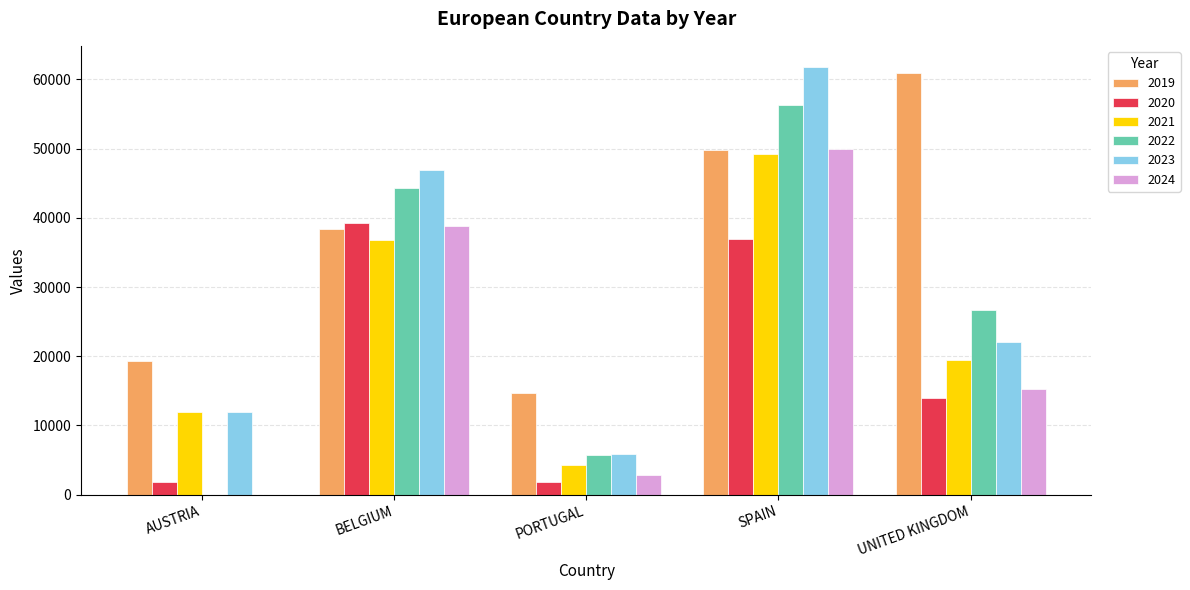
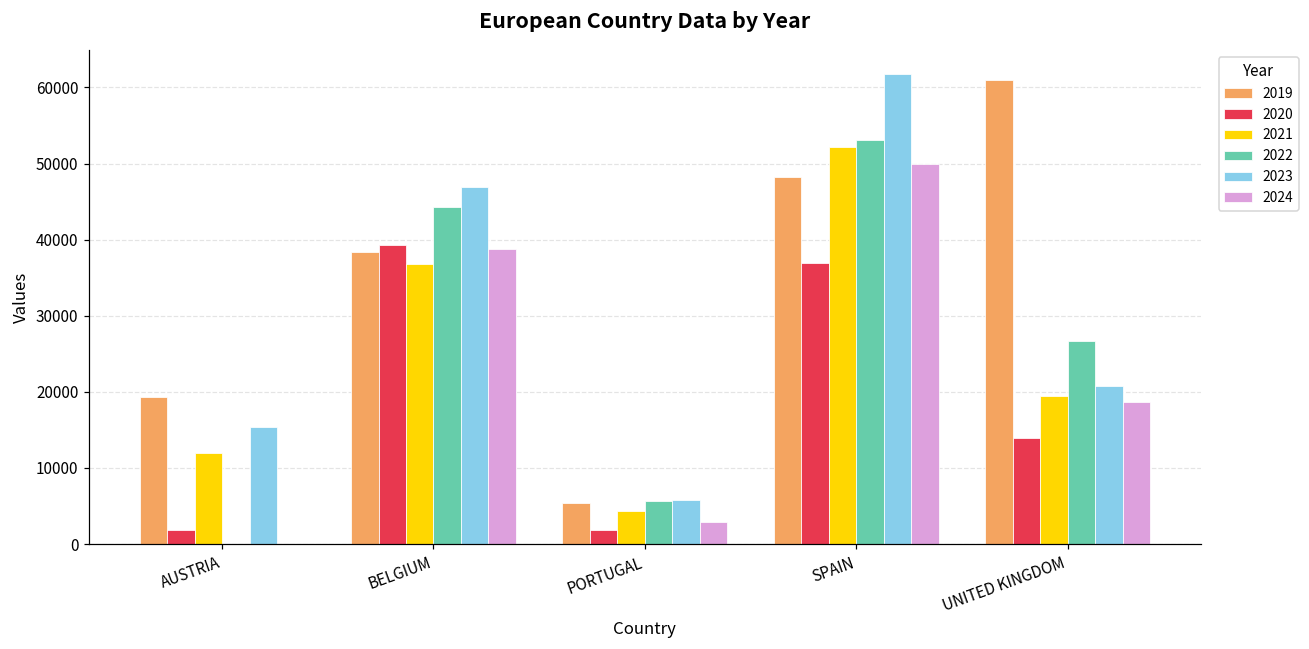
2023, AUSTRIA: 12000 -> 15000
2019, PORTUGAL: 15000 -> 5000
2019, SPAIN: 50000 -> 48000
2021, SPAIN: 49000 -> 52000
2022, SPAIN: 56000 -> 53000
2023, UNITED KINGDOM: 22000 -> 21000
2024, UNITED KINGDOM: 15000 -> 19000
